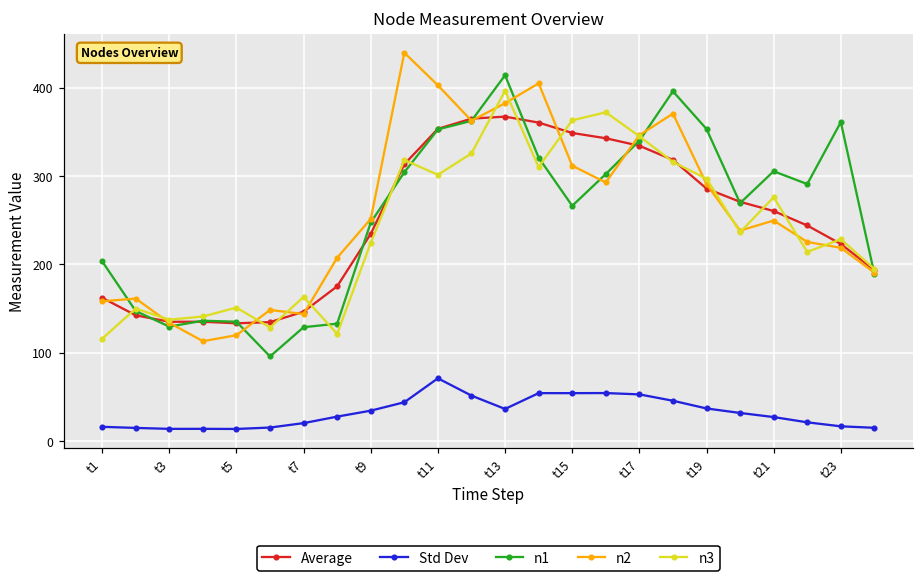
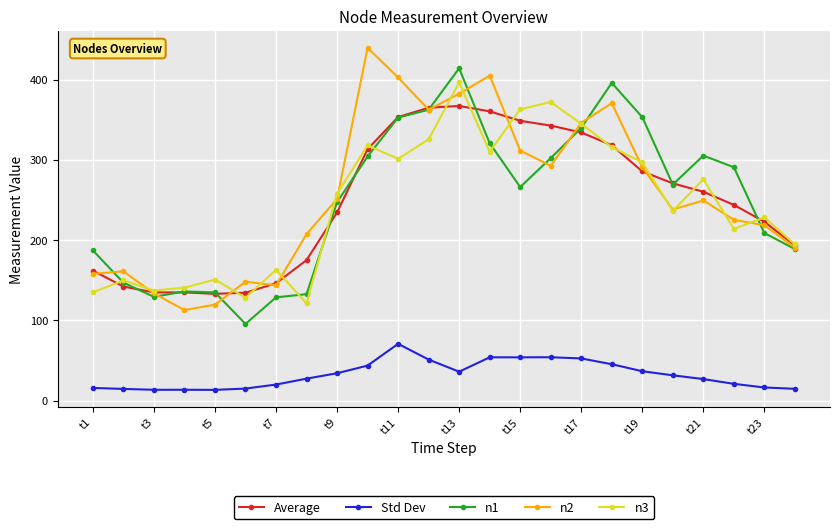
n1, t1: 200 -> 190
n3, t1: 120 -> 140
n3, t9: 220 -> 260
n1, t23: 360 -> 210
